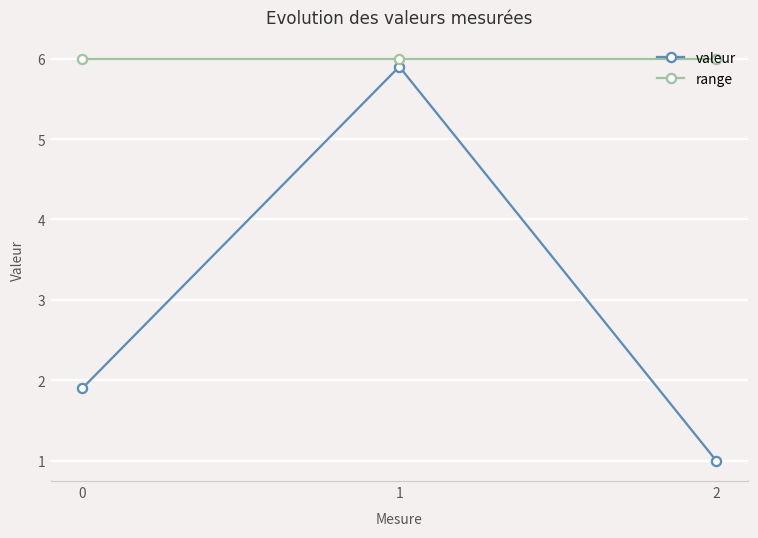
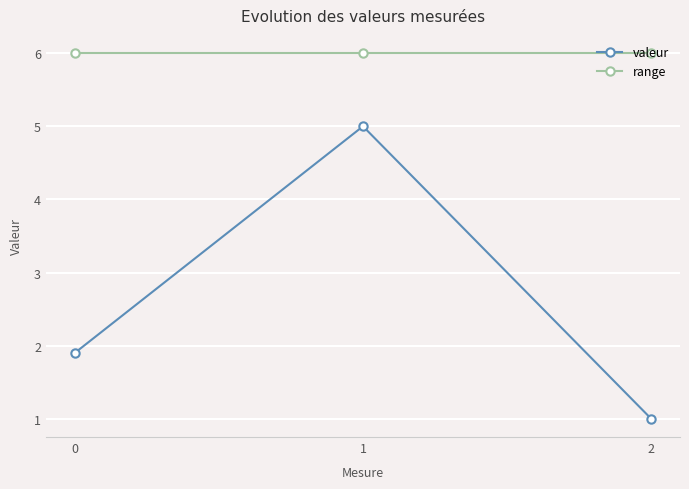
valeur, 1: 5.9 -> 5.0
